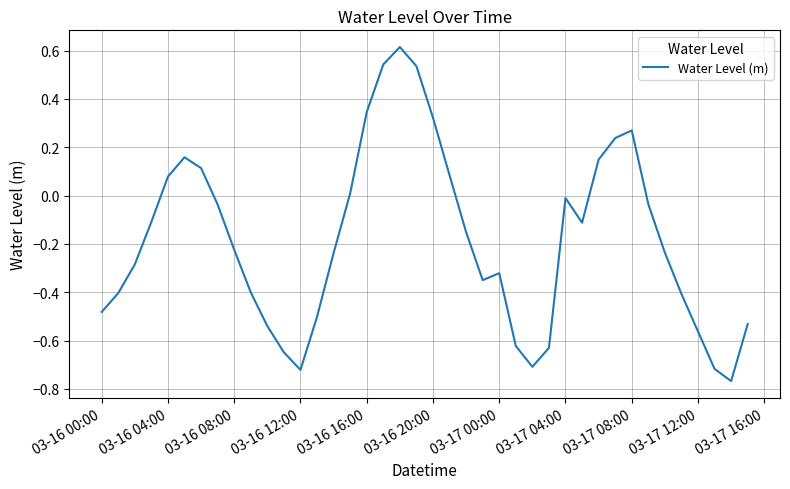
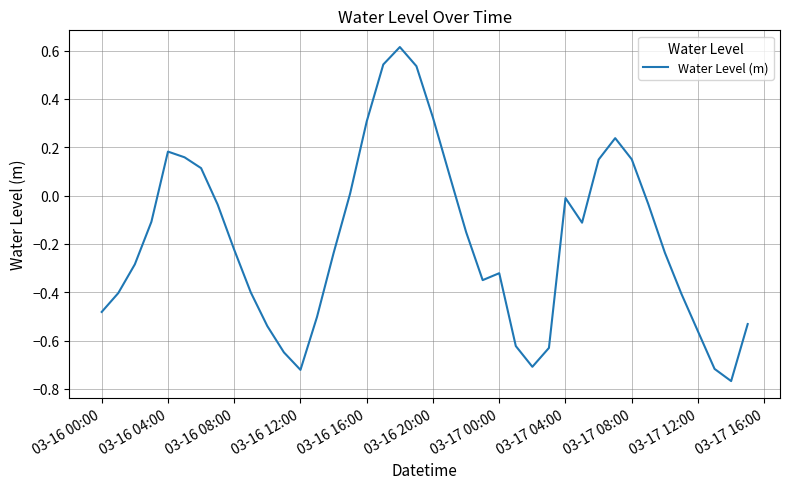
03-16 04:00: 0.08 -> 0.18
03-16 16:00: 0.35 -> 0.31
03-17 08:00: 0.27 -> 0.15
